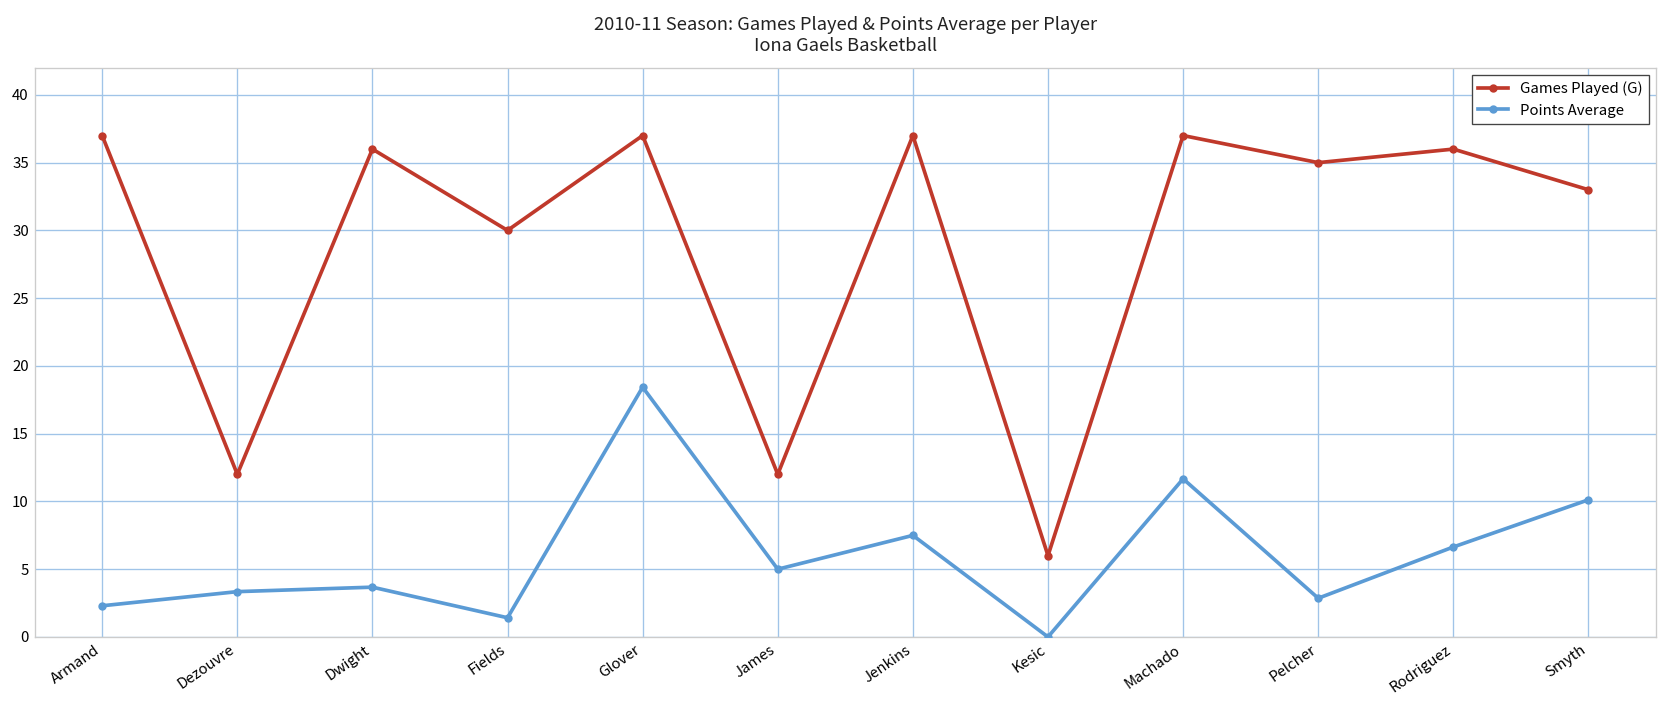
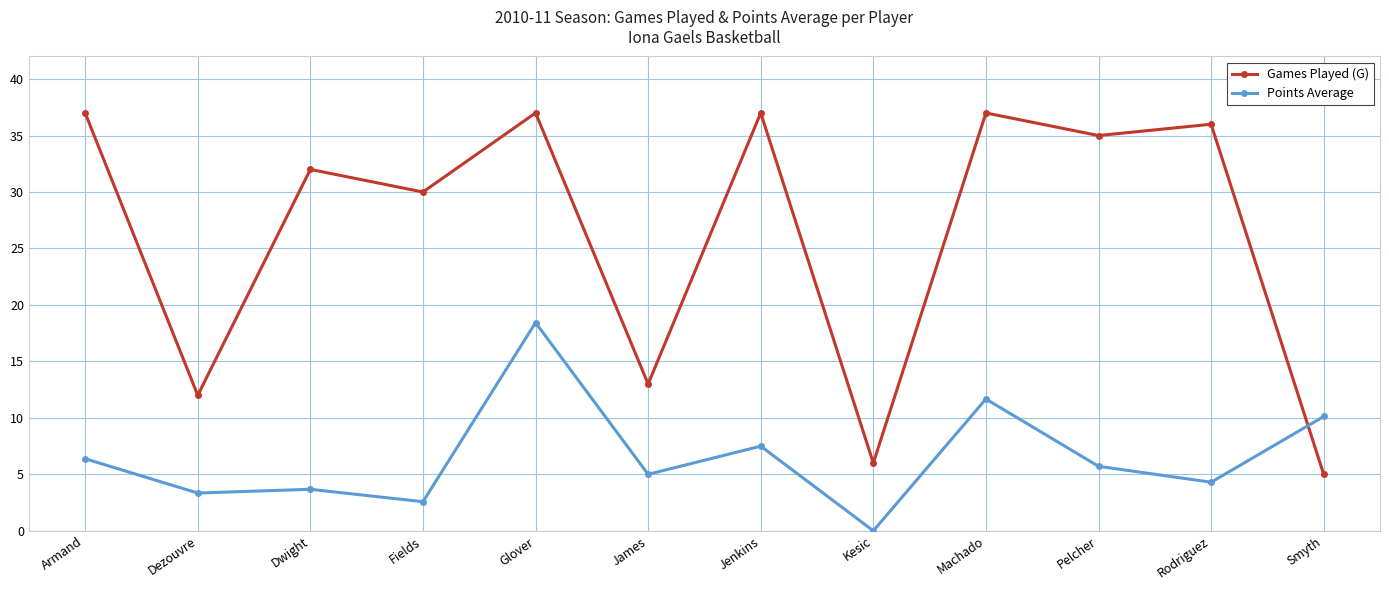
Points Average, Armand: 2.3 -> 6.4
Games Played (G), Dwight: 36 -> 32
Points Average, Fields: 1.4 -> 2.6
Games Played (G), James: 12 -> 13
Points Average, Pelcher: 2.9 -> 5.7
Points Average, Rodriguez: 6.6 -> 4.3
Games Played (G), Smyth: 33 -> 5
